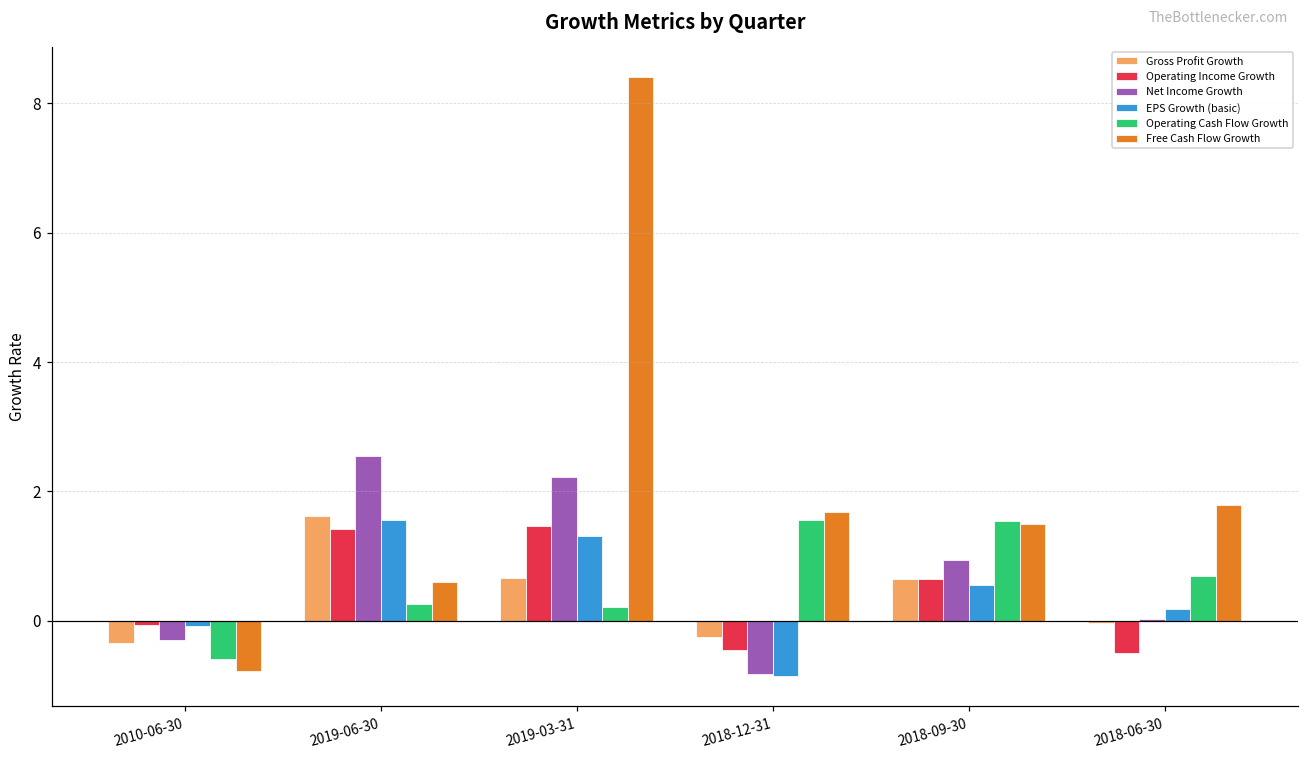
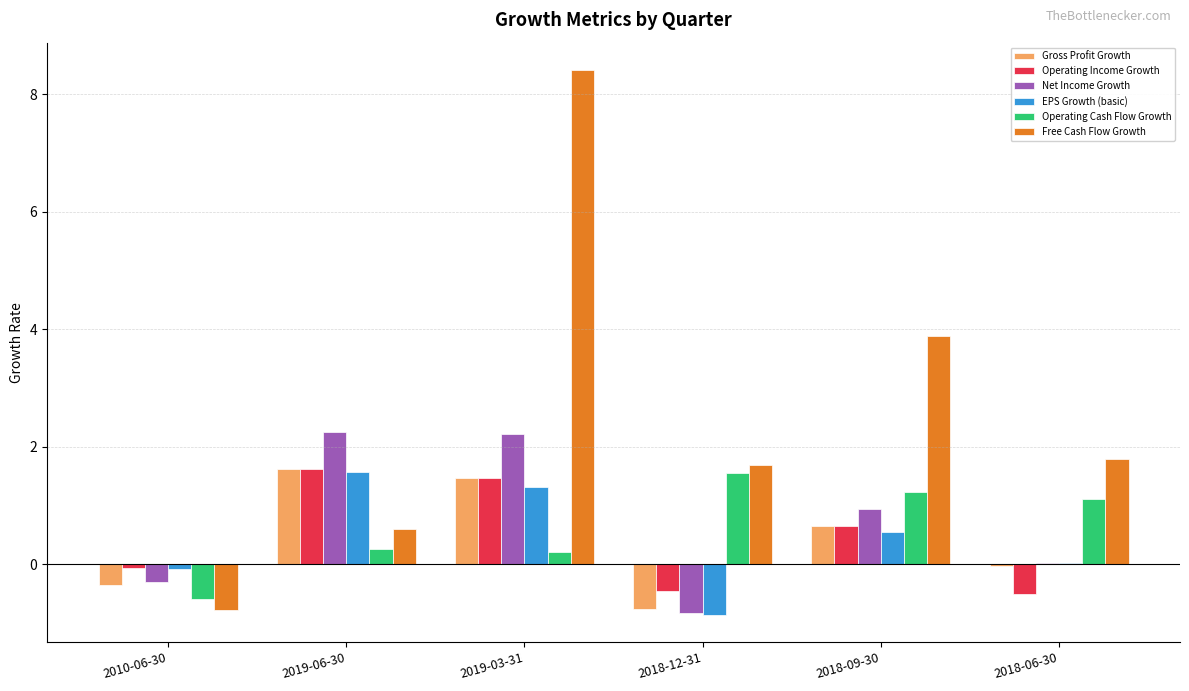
Operating Income Growth, 2019-06-30: 1.4 -> 1.6
Net Income Growth, 2019-06-30: 2.5 -> 2.2
Gross Profit Growth, 2019-03-31: 0.7 -> 1.5
Gross Profit Growth, 2018-12-31: -0.3 -> -0.8
Operating Cash Flow Growth, 2018-09-30: 1.5 -> 1.2
Free Cash Flow Growth, 2018-09-30: 1.5 -> 3.9
EPS Growth (basic), 2018-06-30: 0.2 -> 0.0
Operating Cash Flow Growth, 2018-06-30: 0.7 -> 1.1
